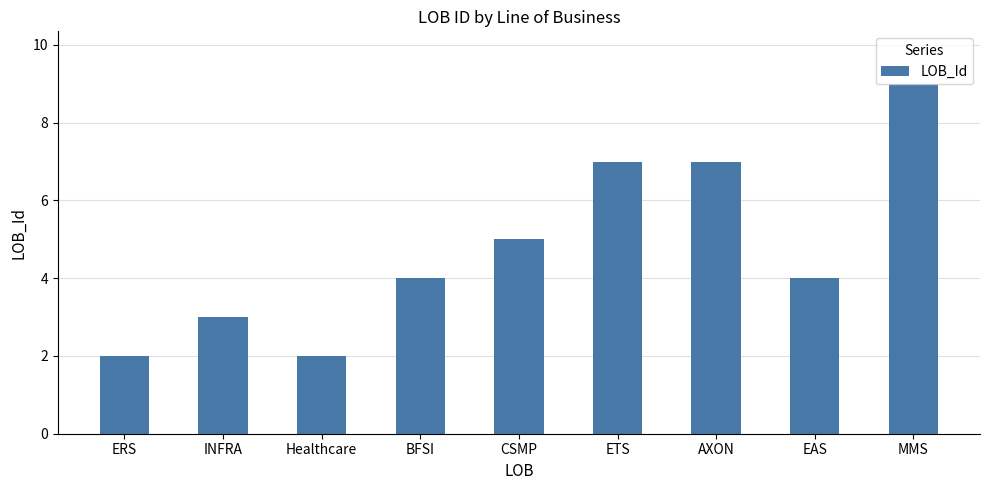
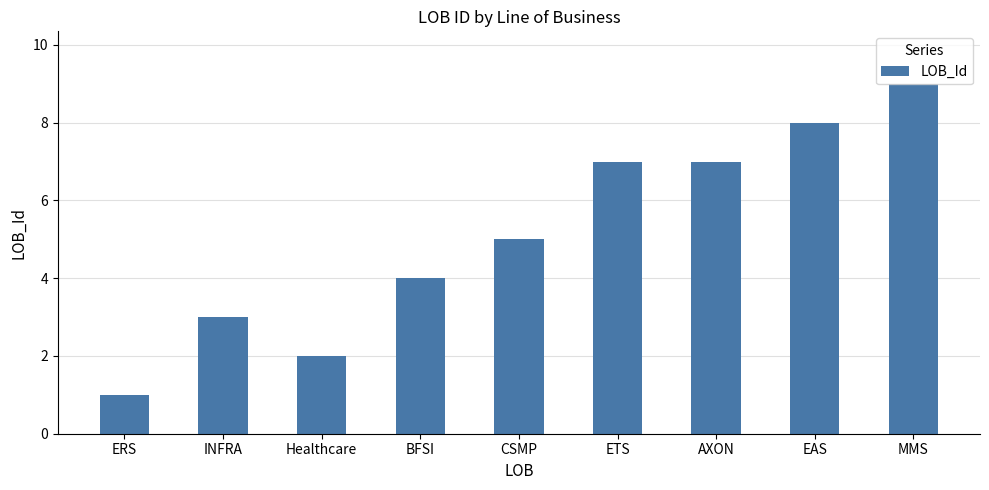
ERS: 2 -> 1
EAS: 4 -> 8
